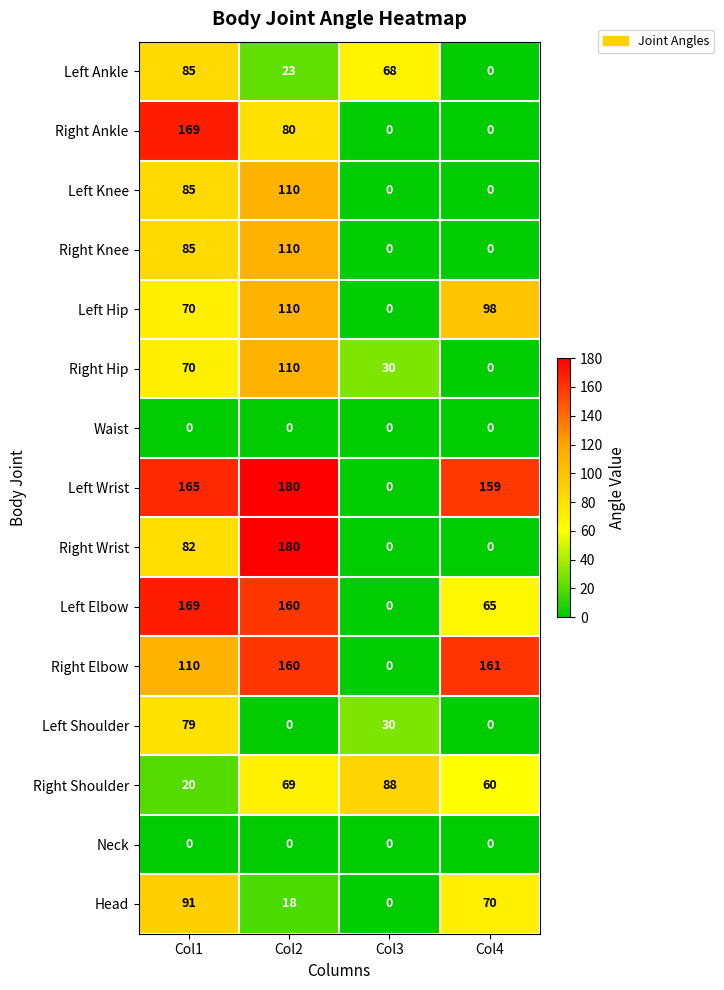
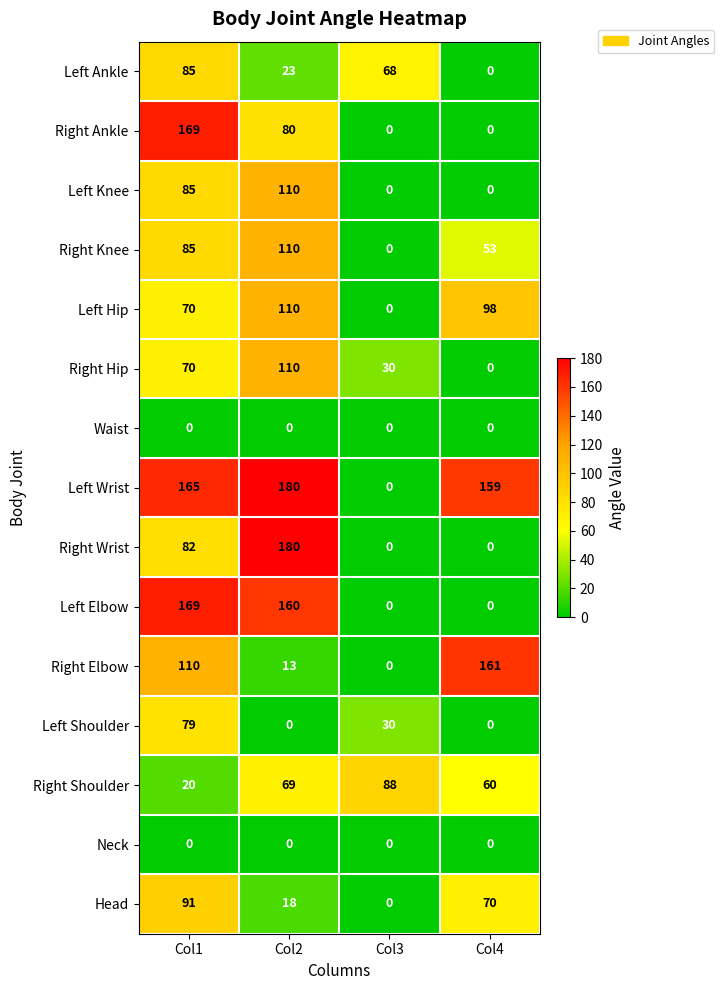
Right Knee, Col4: 0 -> 53
Left Elbow, Col4: 65 -> 0
Right Elbow, Col2: 160 -> 13
